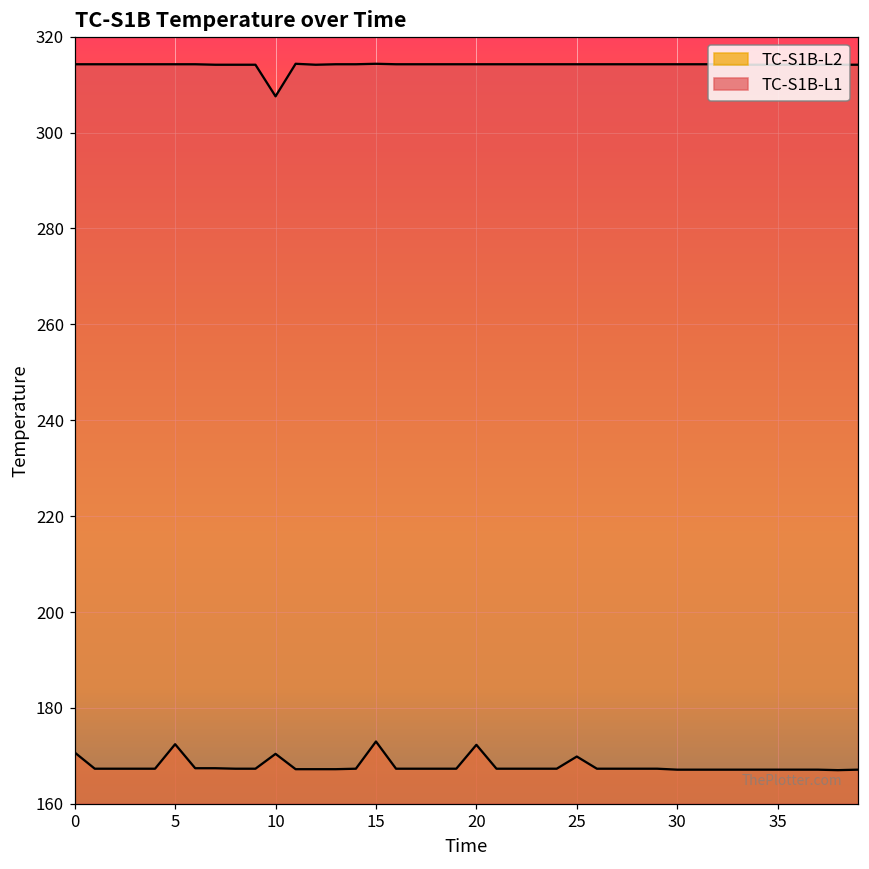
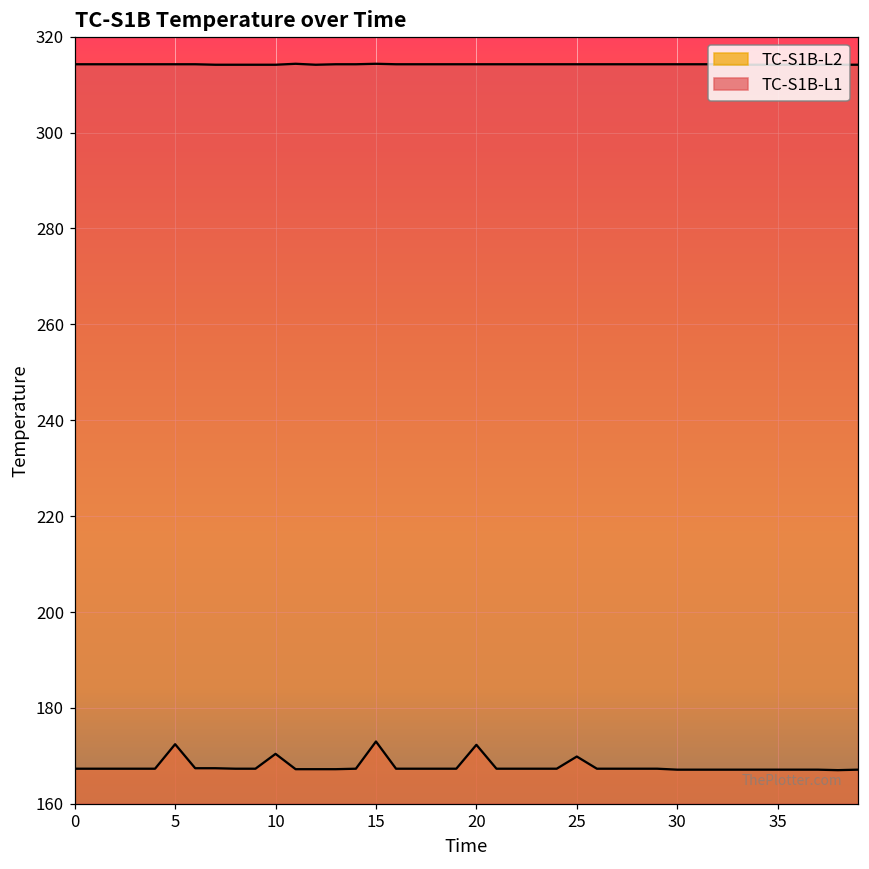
TC-S1B-L2, 0: 171 -> 167
TC-S1B-L1, 10: 308 -> 314
